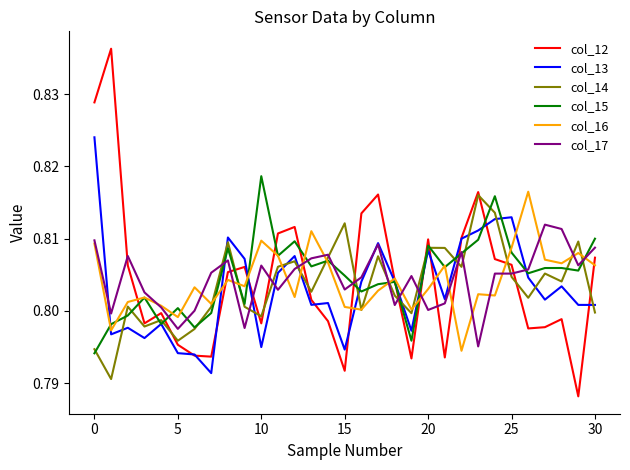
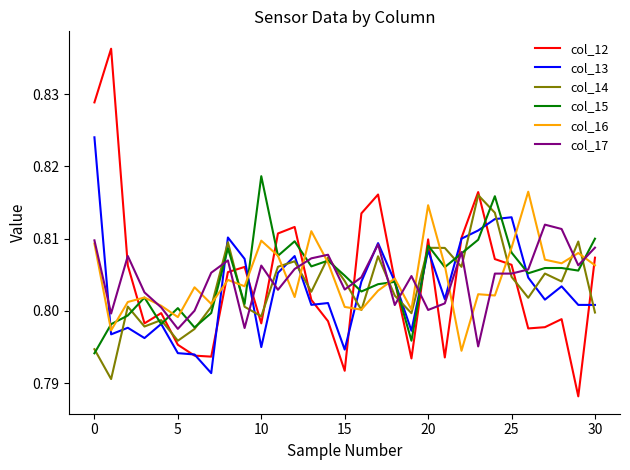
col_14, 15: 0.812 -> 0.804
col_16, 20: 0.803 -> 0.815
